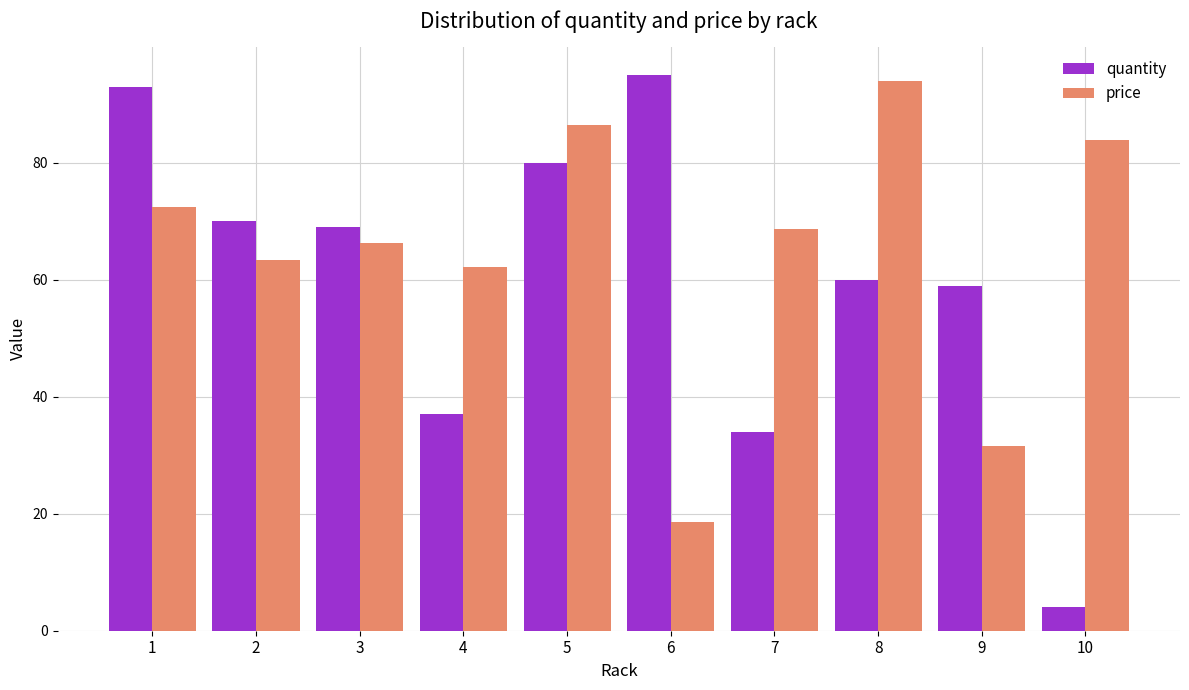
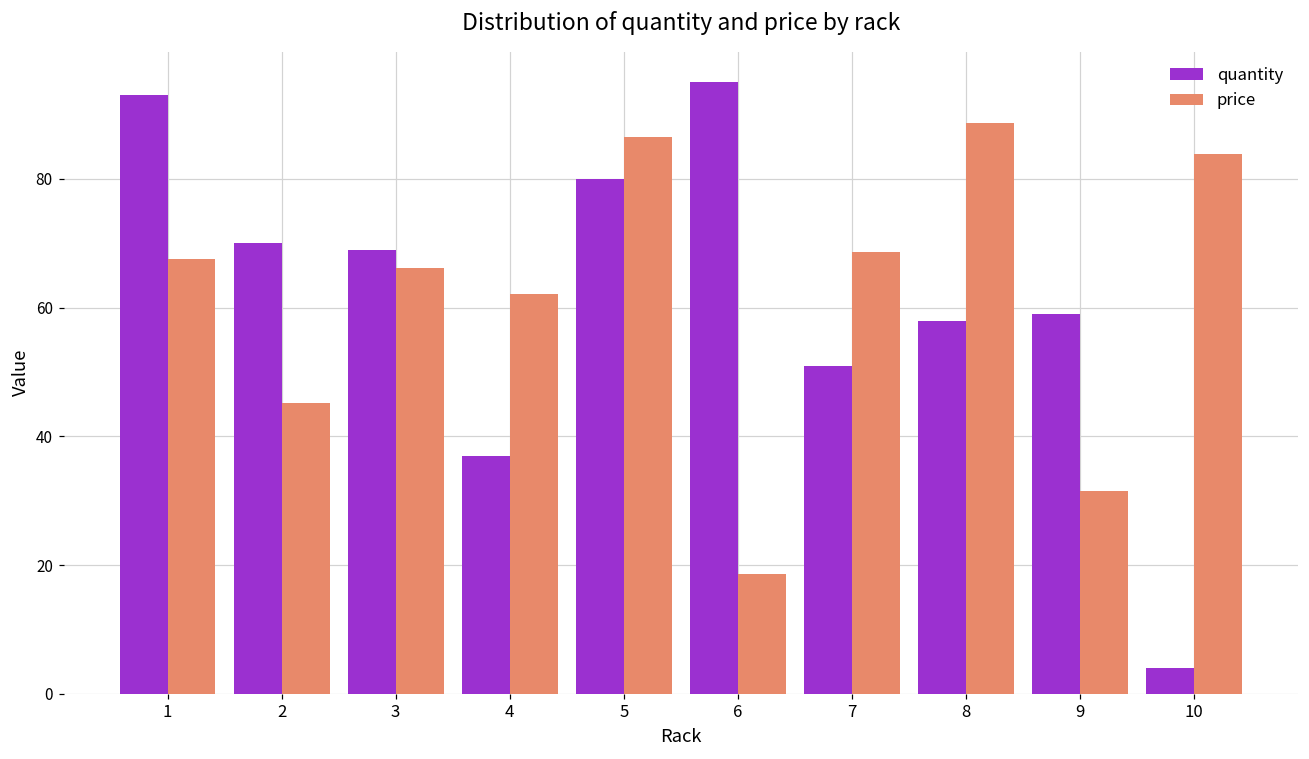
price, 1: 72 -> 68
price, 2: 63 -> 45
quantity, 7: 34 -> 51
quantity, 8: 60 -> 58
price, 8: 94 -> 89
